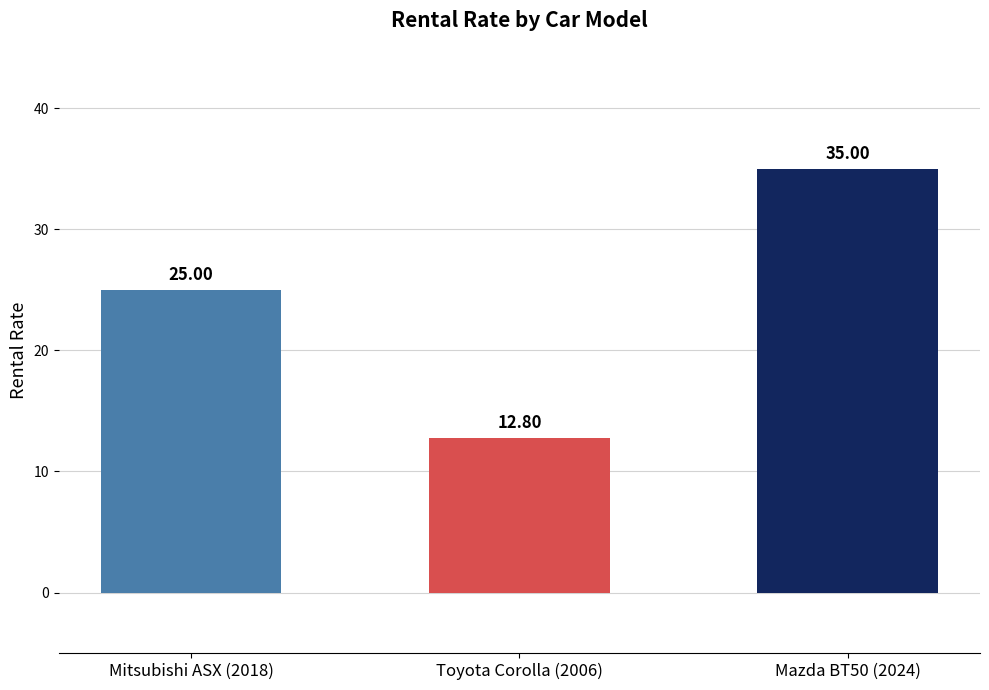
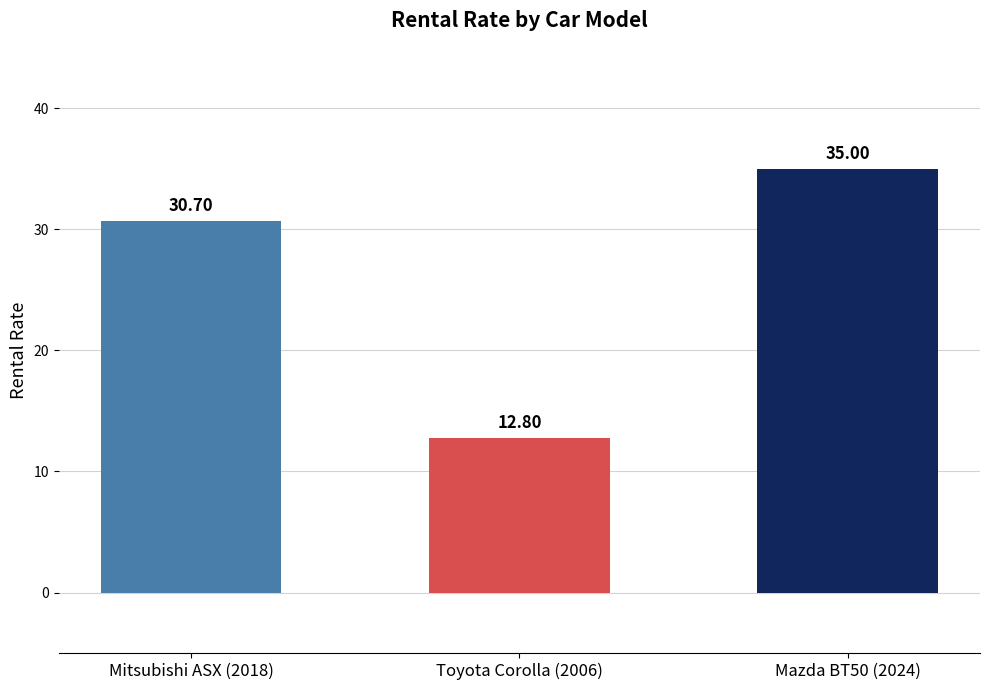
Mitsubishi ASX (2018): 25.00 -> 30.70
